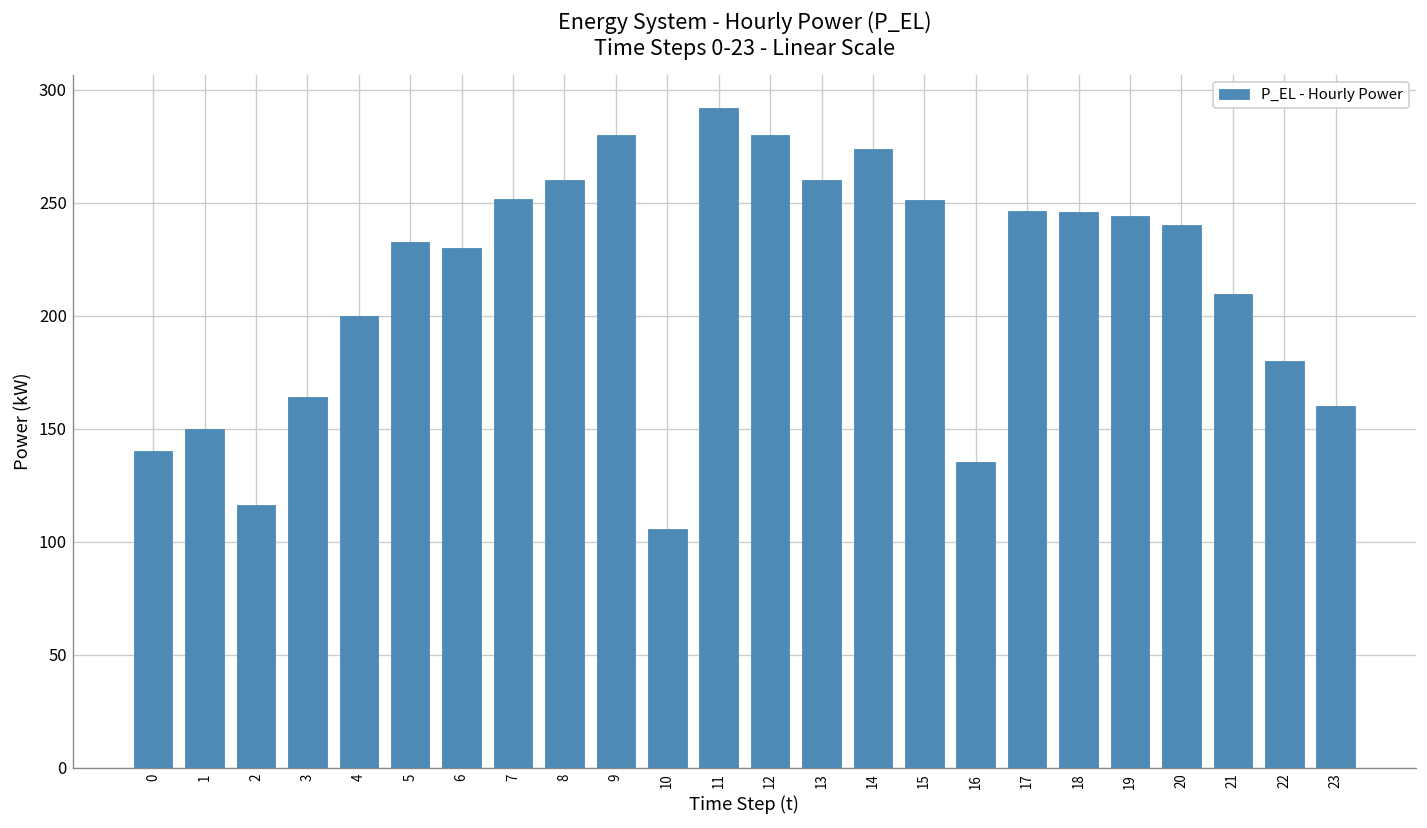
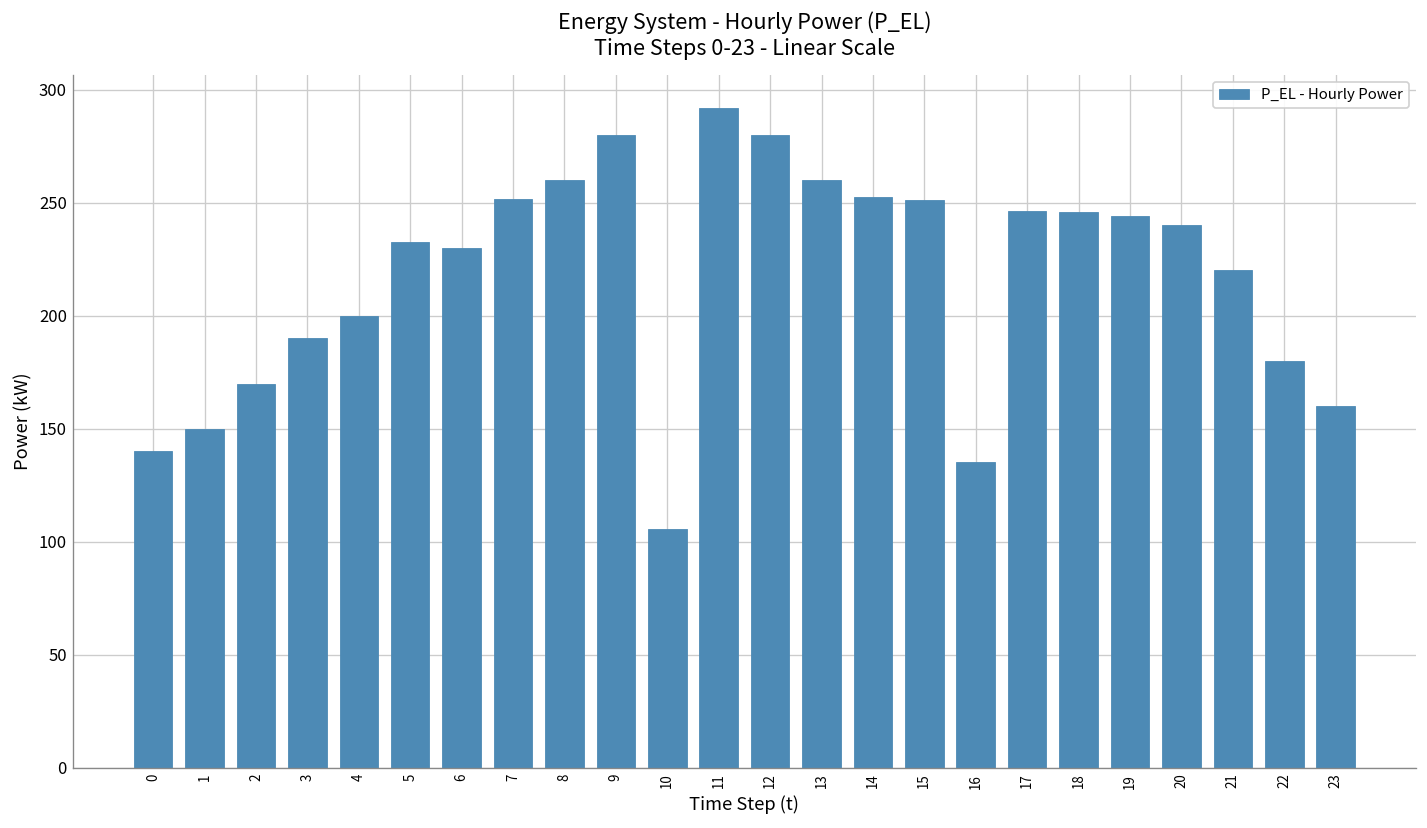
2: 116 -> 170
3: 164 -> 190
14: 274 -> 252
21: 210 -> 220
